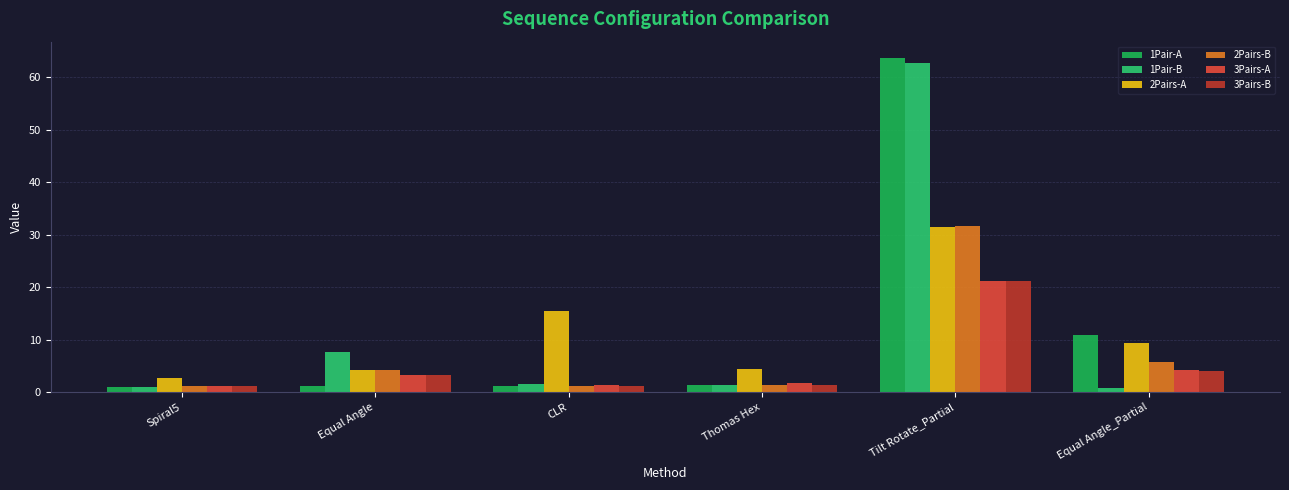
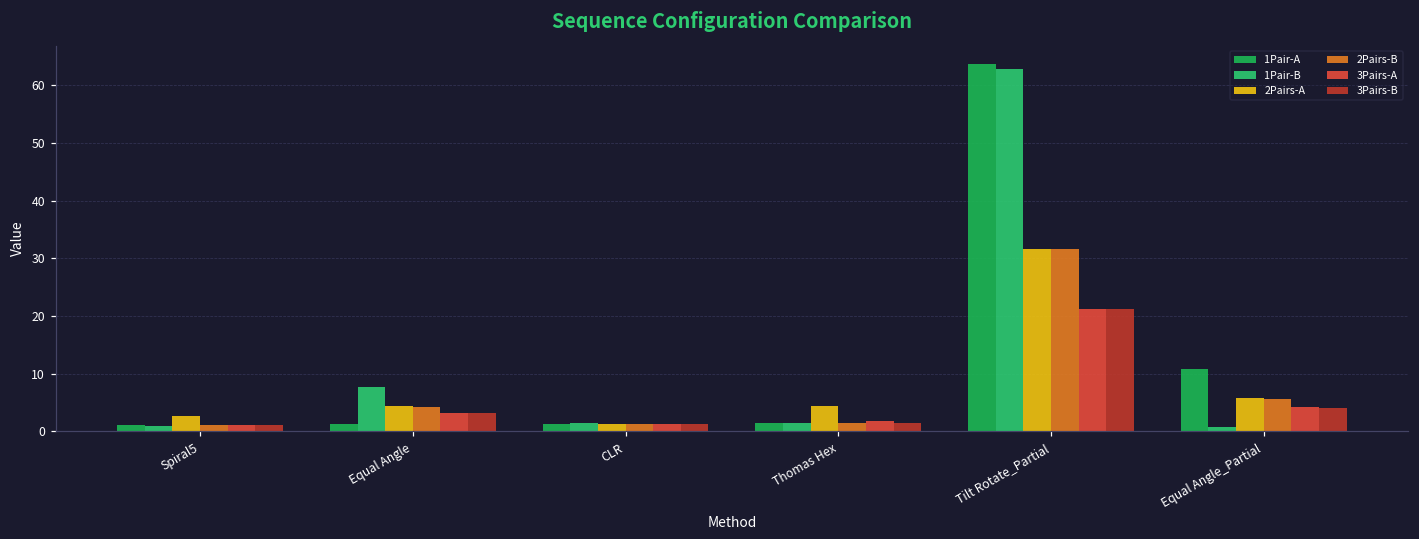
2Pairs-A, CLR: 15 -> 1
2Pairs-A, Equal Angle_Partial: 9 -> 6
